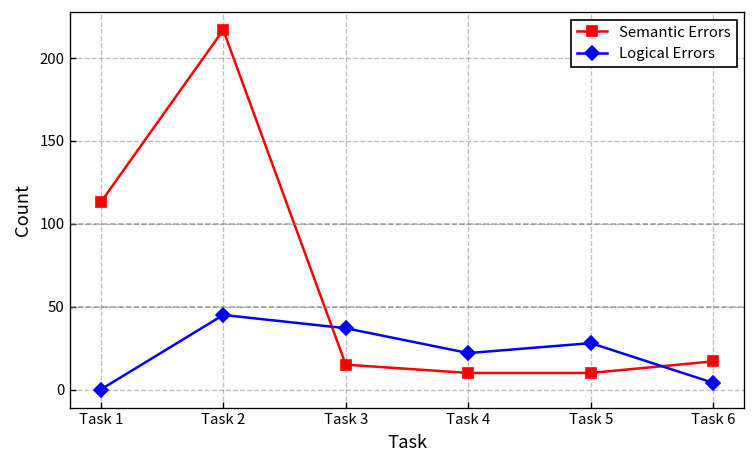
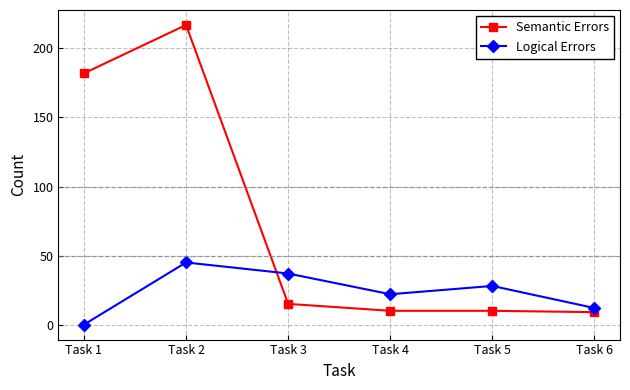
Semantic Errors, Task 1: 113 -> 182
Semantic Errors, Task 6: 17 -> 9
Logical Errors, Task 6: 4 -> 12
